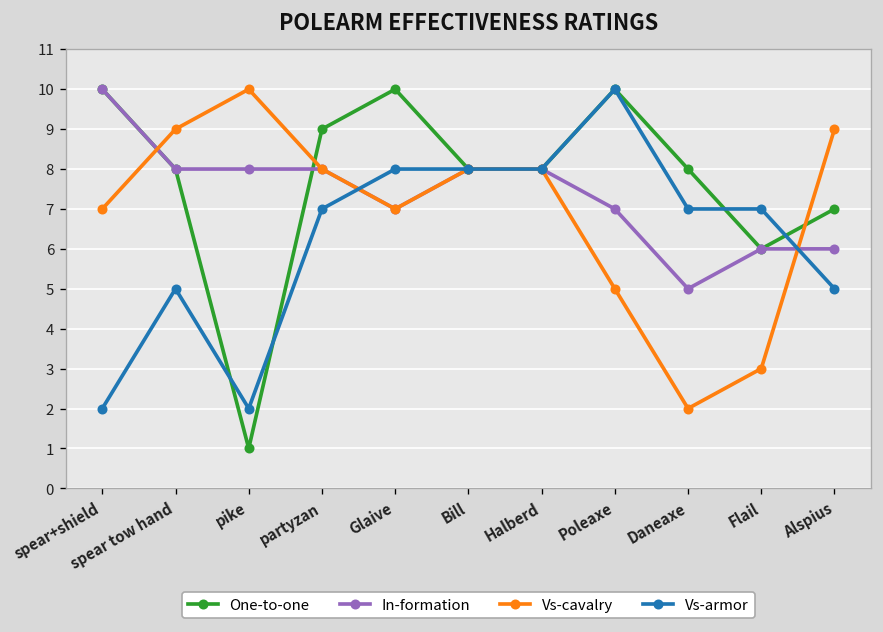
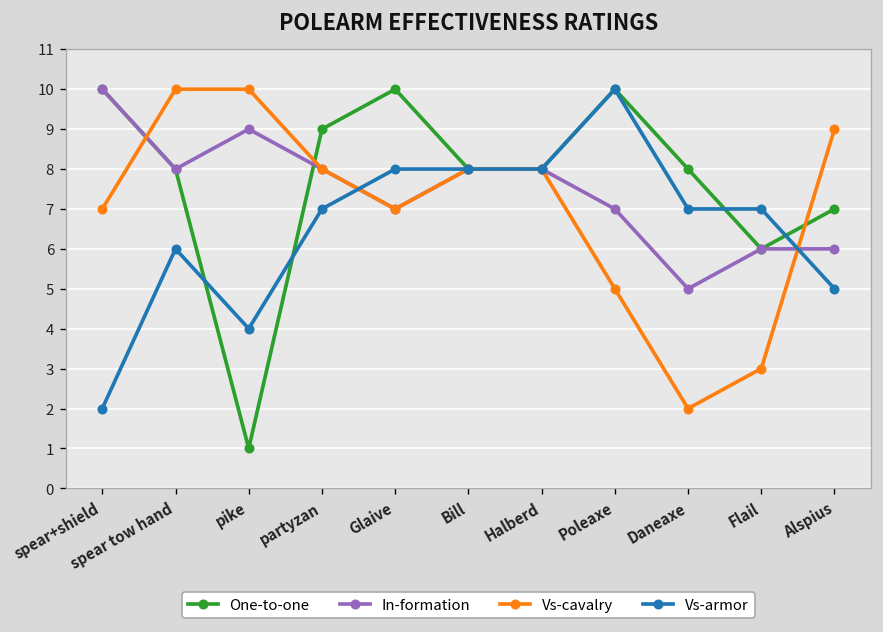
Vs-cavalry, spear tow hand: 9 -> 10
Vs-armor, spear tow hand: 5 -> 6
In-formation, pike: 8 -> 9
Vs-armor, pike: 2 -> 4
